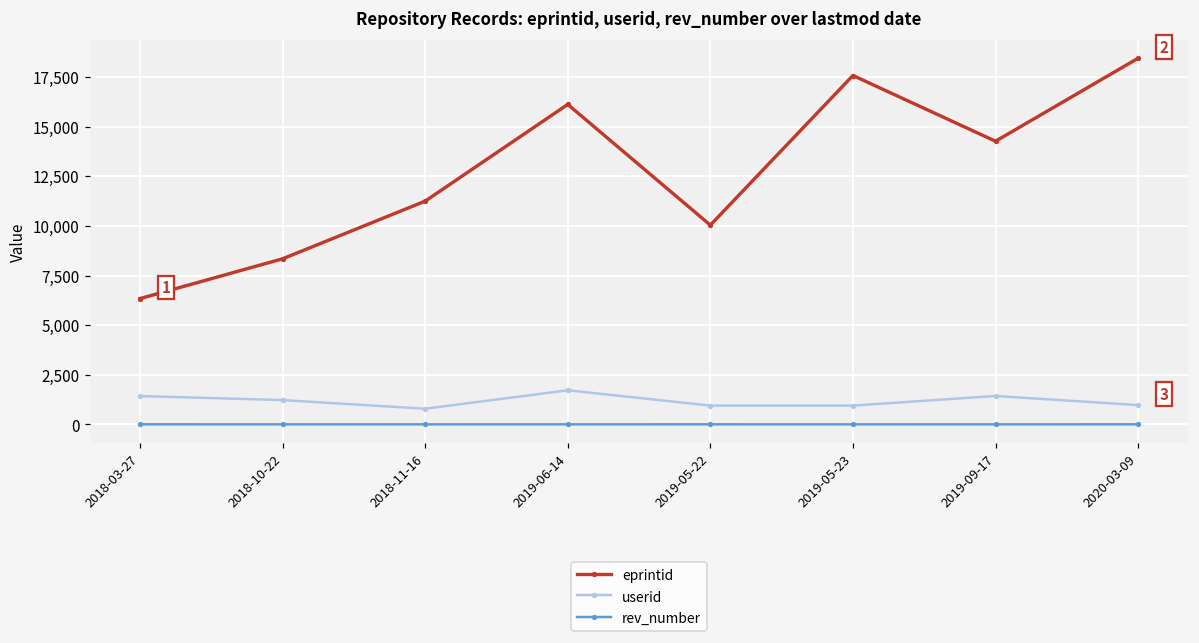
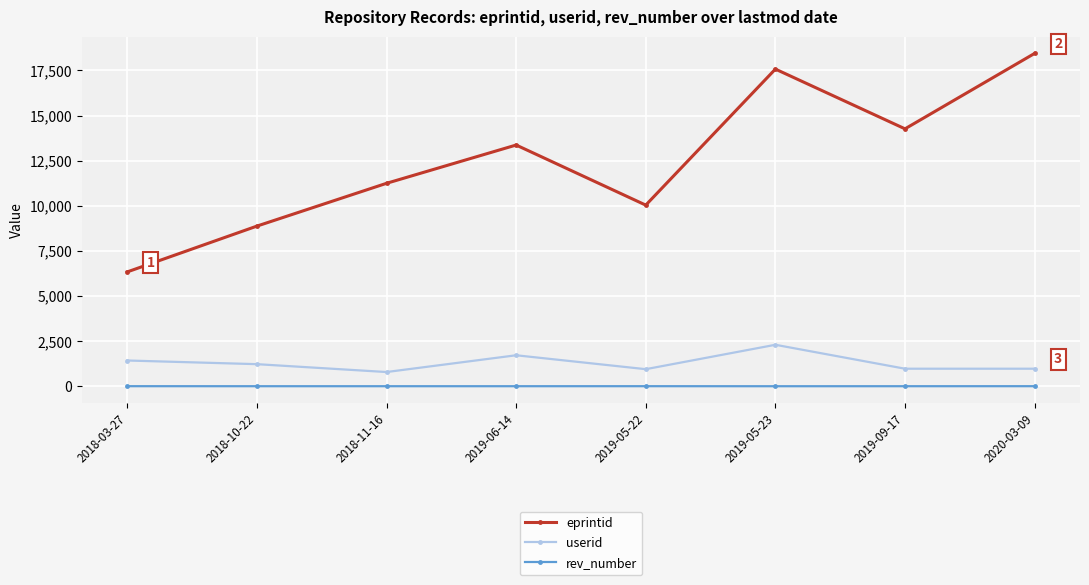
eprintid, 2018-10-22: 8,300 -> 8,900
eprintid, 2019-06-14: 16,100 -> 13,400
userid, 2019-05-23: 1,000 -> 2,300
userid, 2019-09-17: 1,400 -> 1,000
